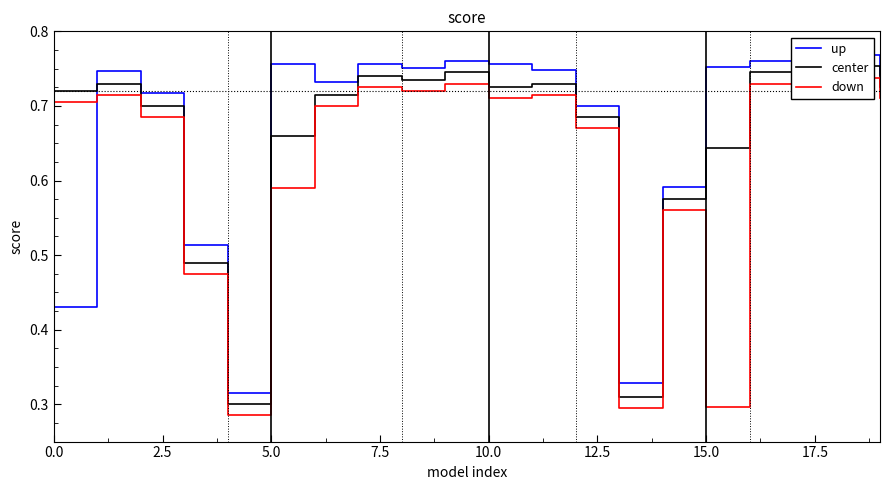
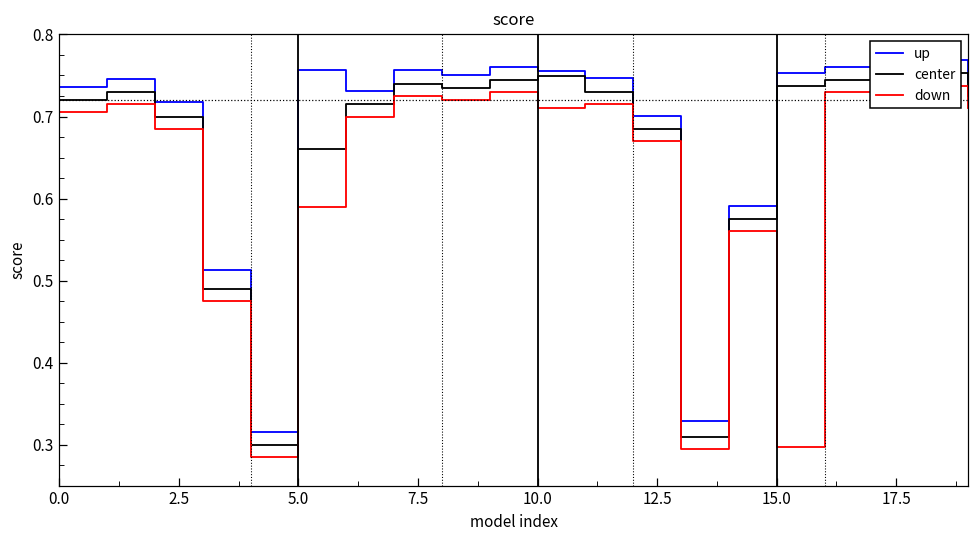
up, 0.0: 0.43 -> 0.74
center, 10.0: 0.73 -> 0.75
center, 15.0: 0.64 -> 0.74
